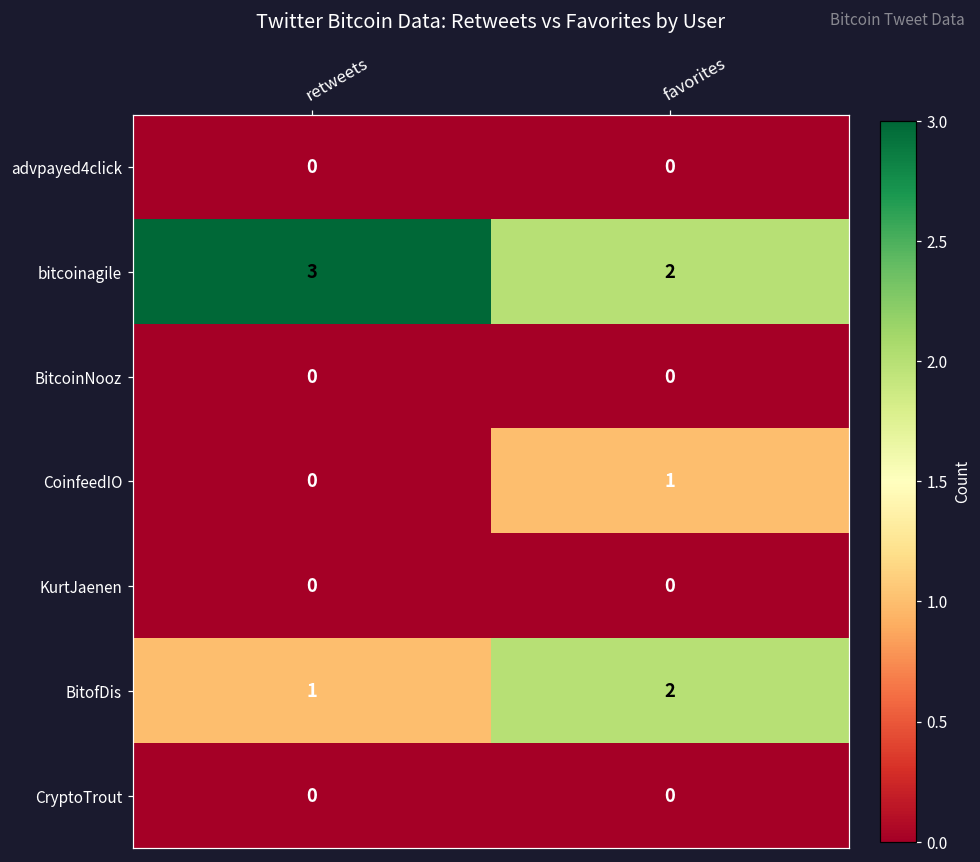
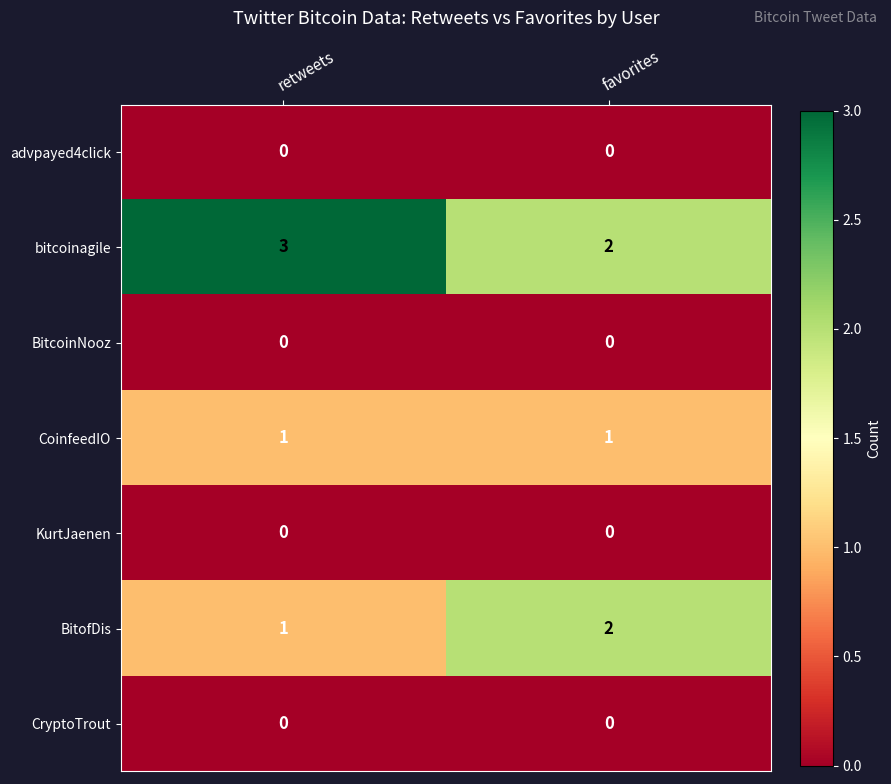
CoinfeedIO, retweets: 0 -> 1
